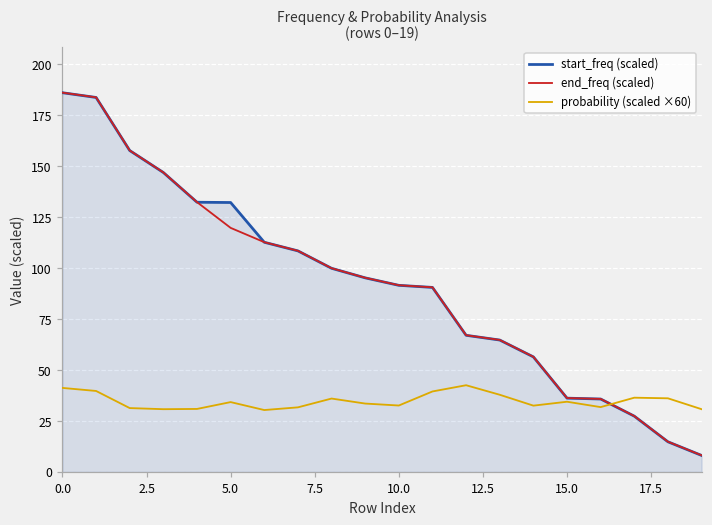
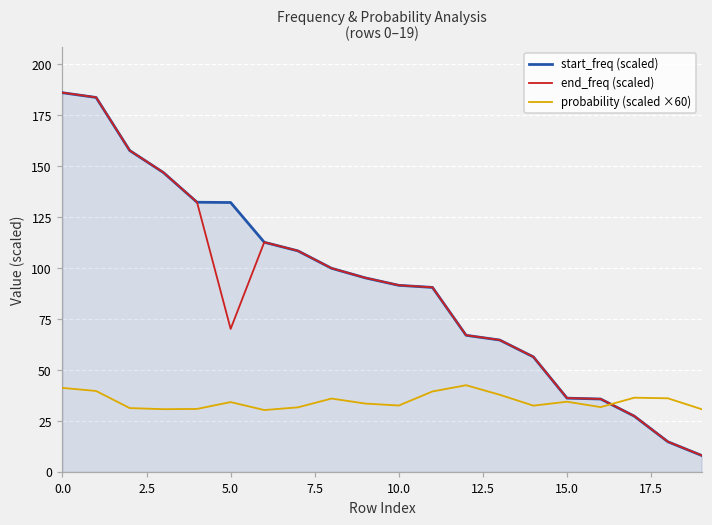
end_freq (scaled), 5.0: 120 -> 70
